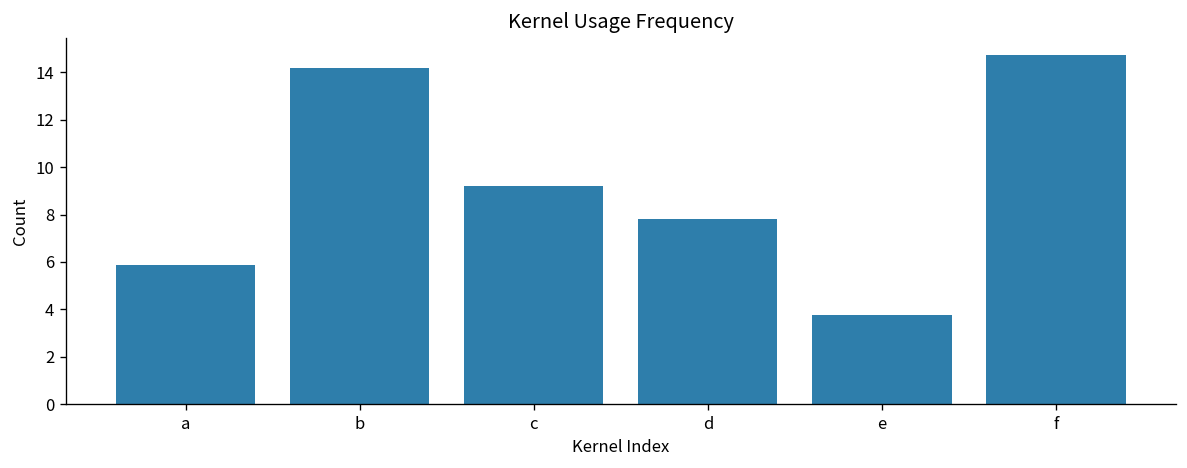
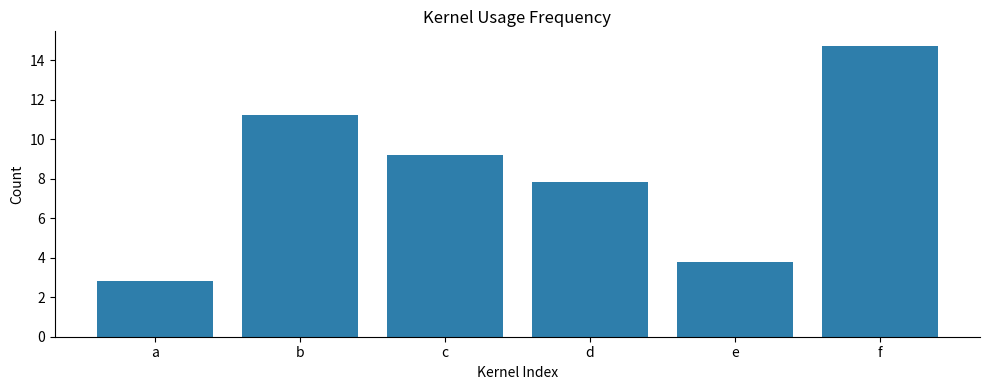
a: 5.9 -> 2.8
b: 14.2 -> 11.3
